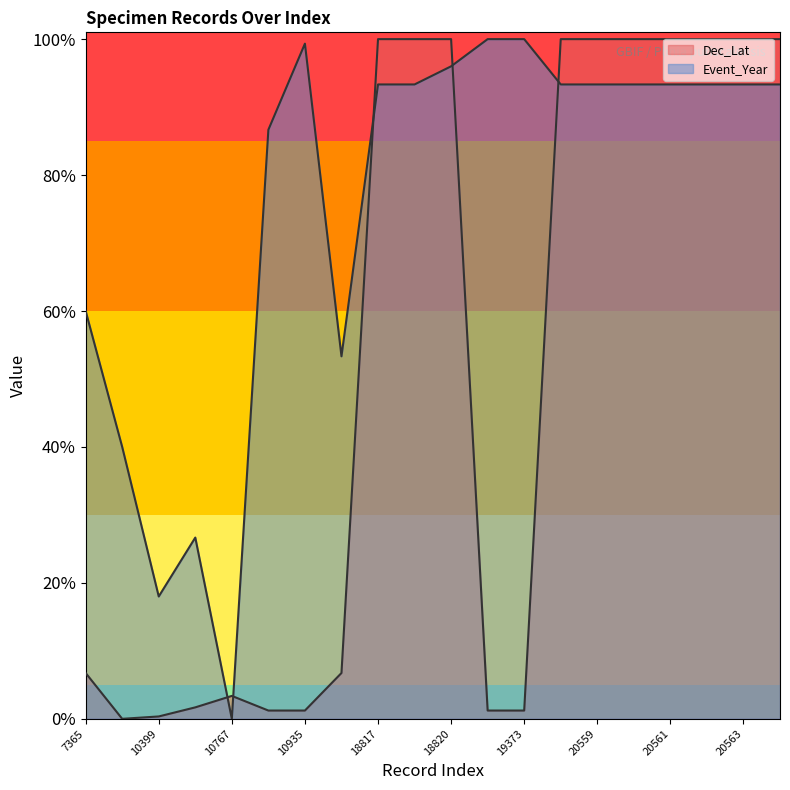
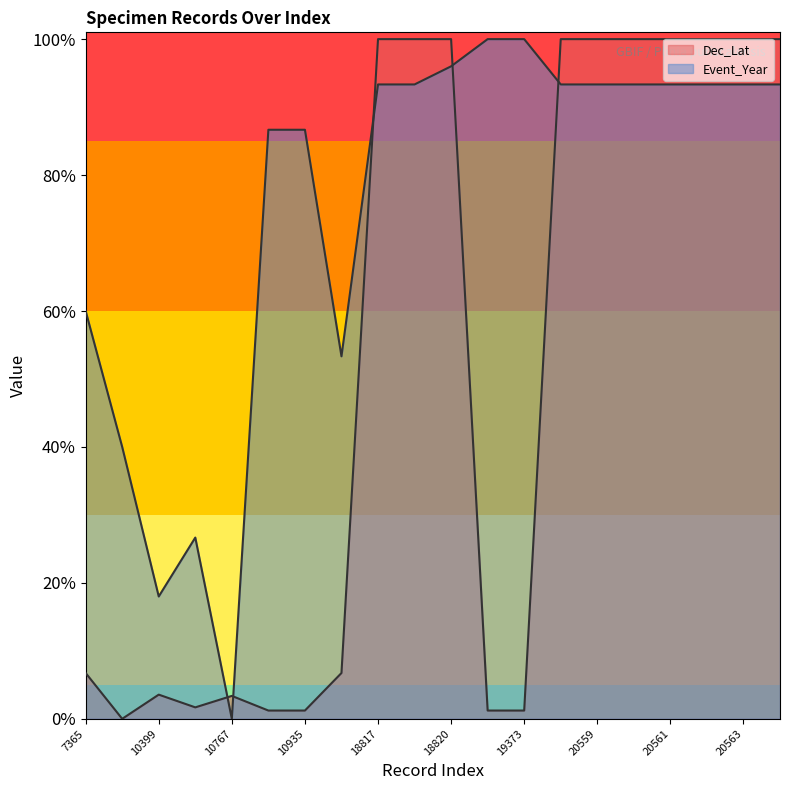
Dec_Lat, 10399: 0% -> 4%
Event_Year, 10935: 99% -> 87%
